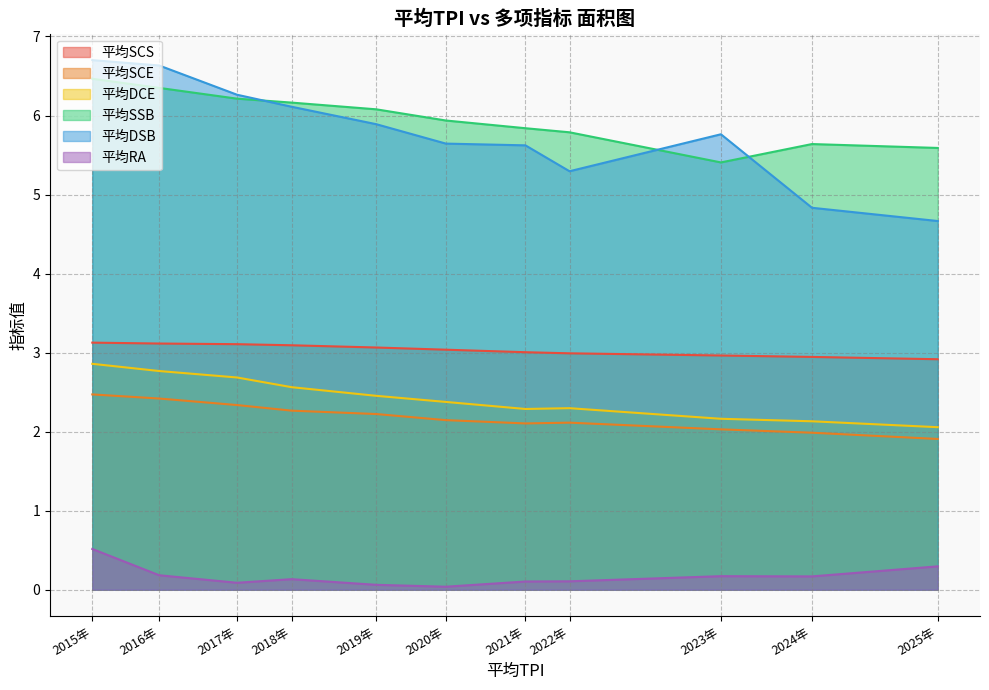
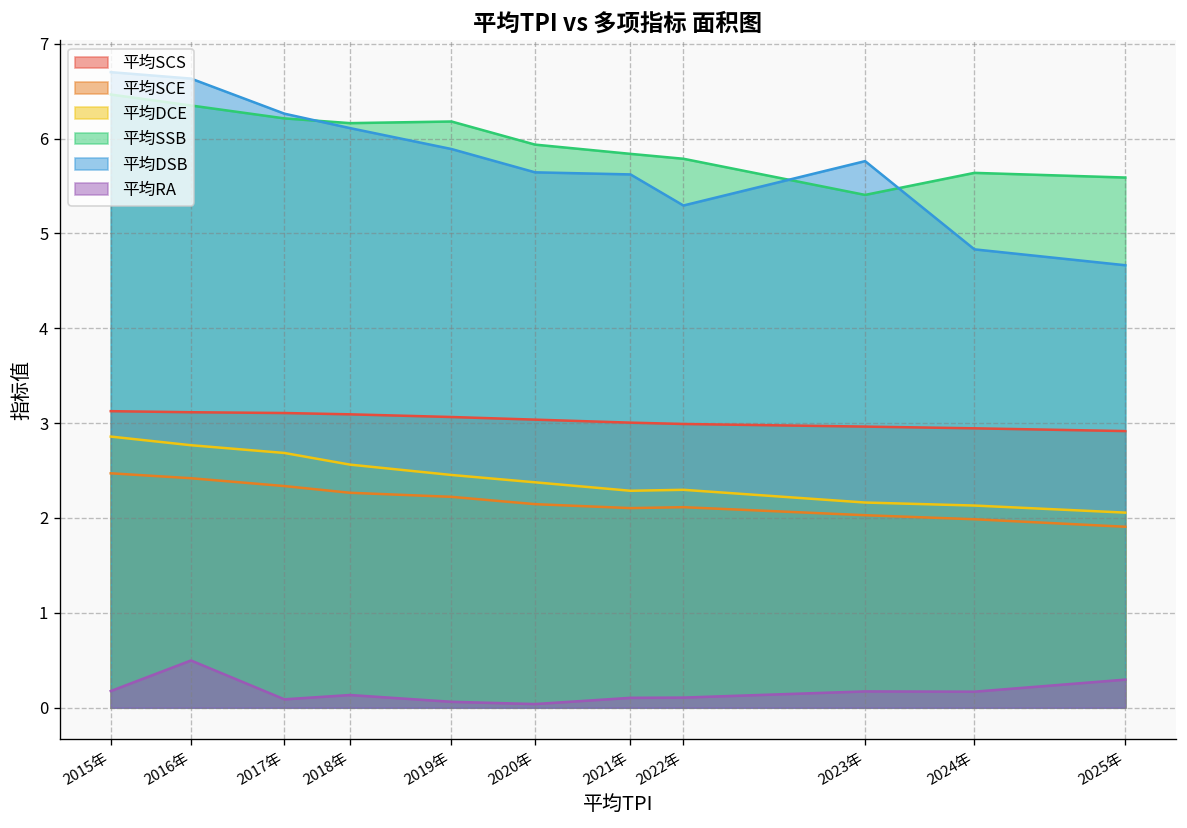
平均RA, 2015年: 0.5 -> 0.2
平均RA, 2016年: 0.2 -> 0.5
平均SSB, 2019年: 6.1 -> 6.2
